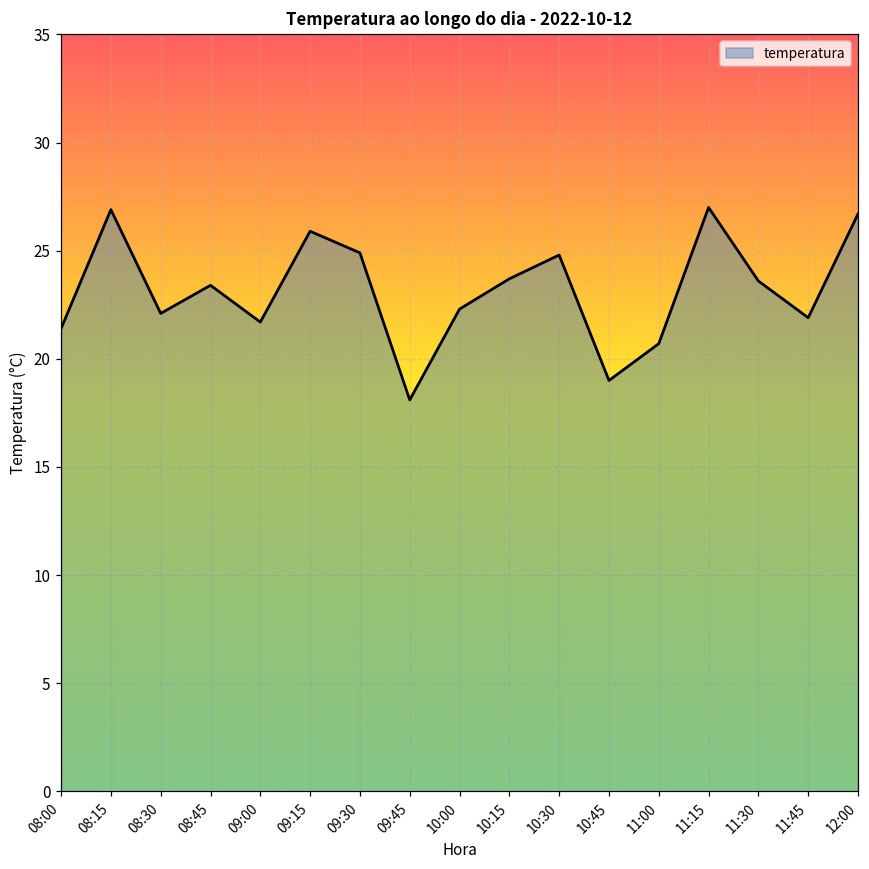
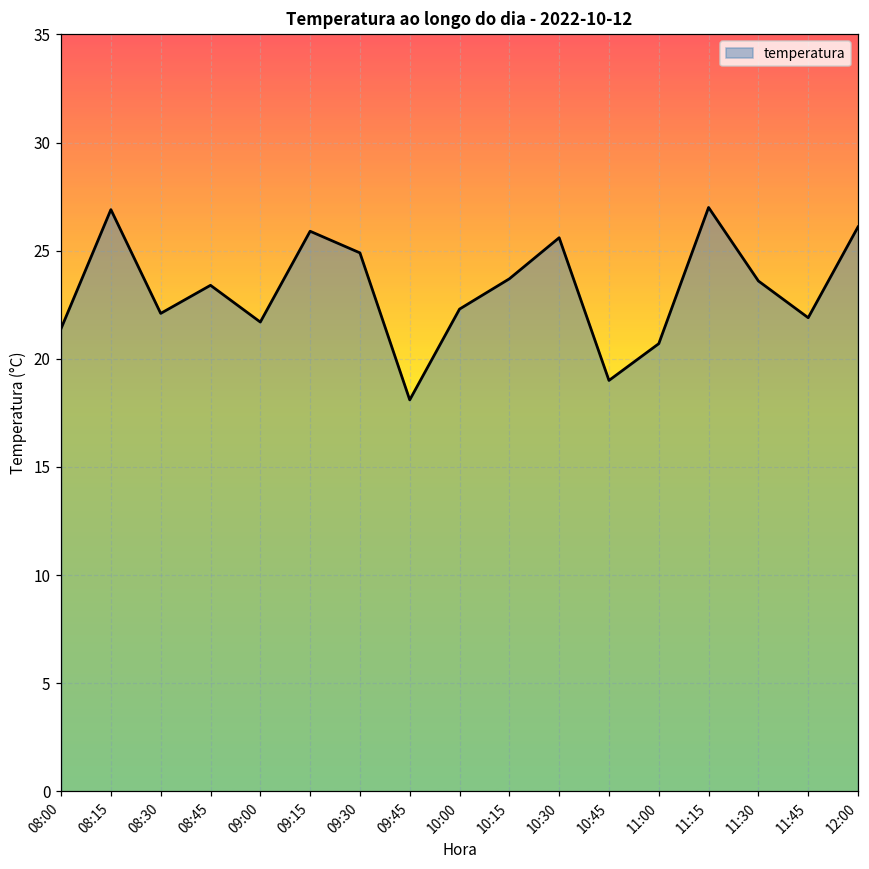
10:30: 24.8 -> 25.6
12:00: 26.7 -> 26.1
